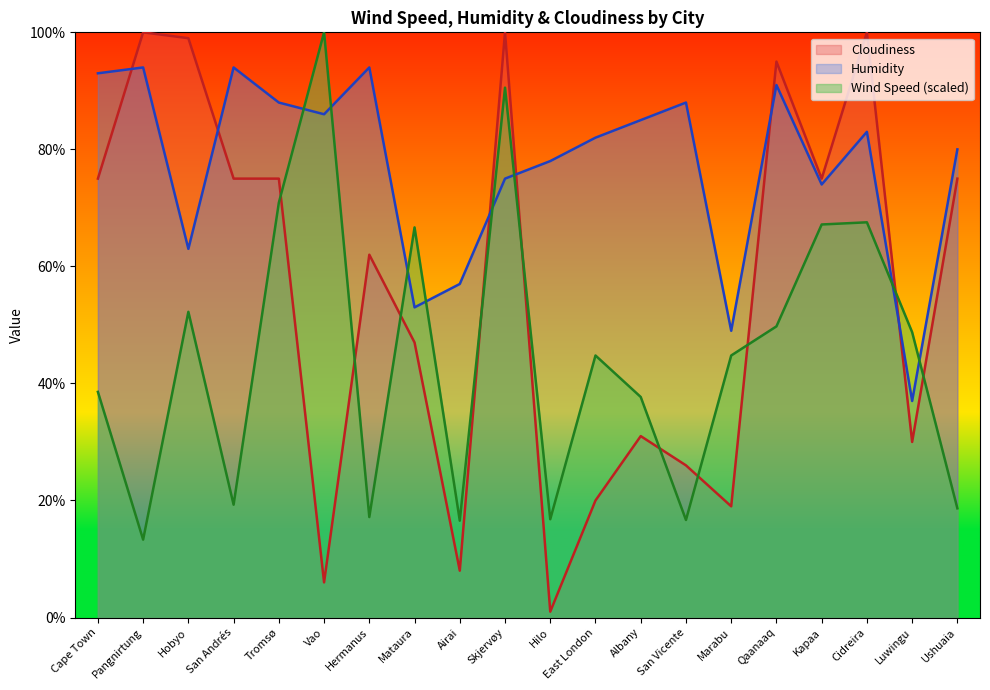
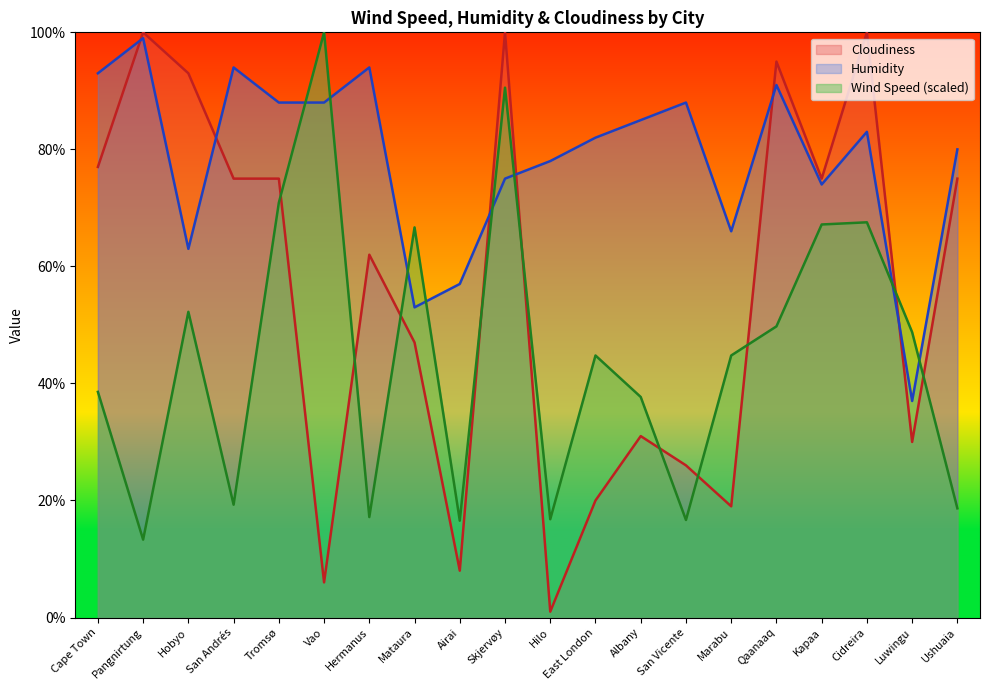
Cloudiness, Cape Town: 75% -> 77%
Humidity, Pangnirtung: 94% -> 99%
Cloudiness, Hobyo: 99% -> 93%
Humidity, Vao: 86% -> 88%
Humidity, Marabu: 49% -> 66%
